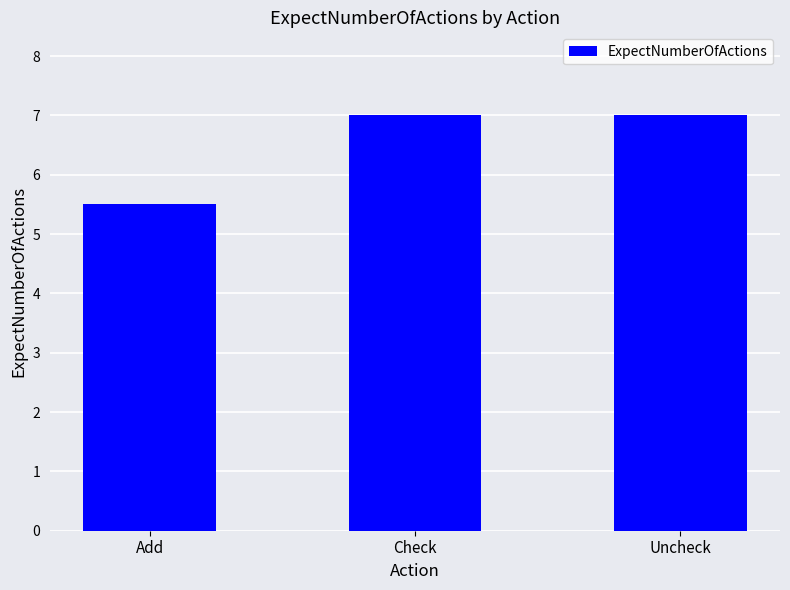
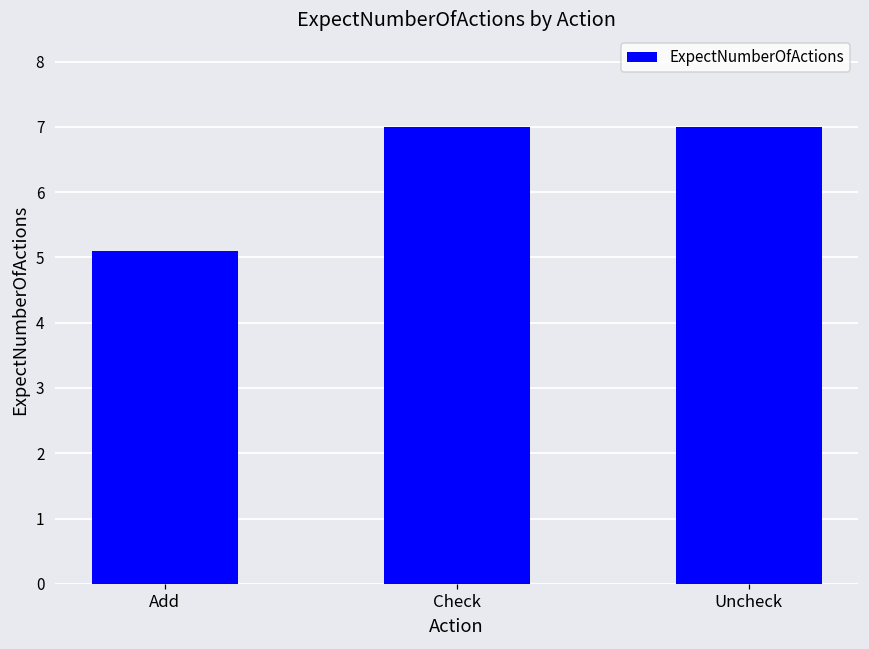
Add: 5.5 -> 5.1
